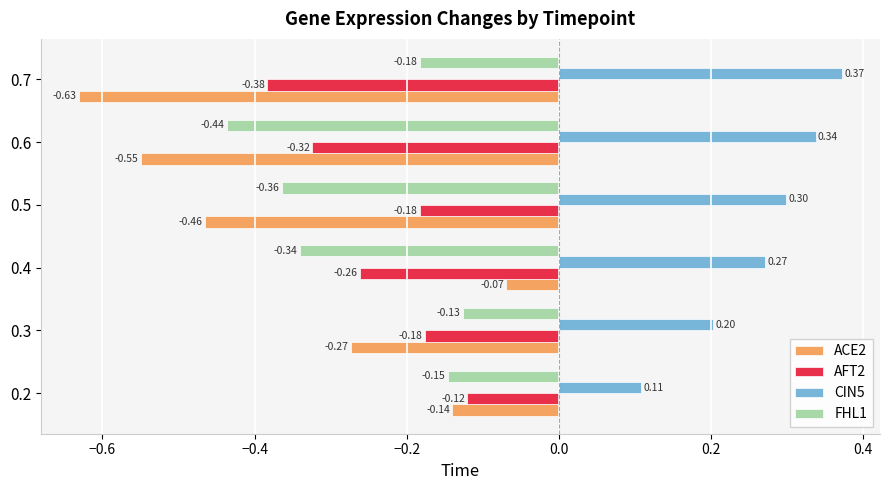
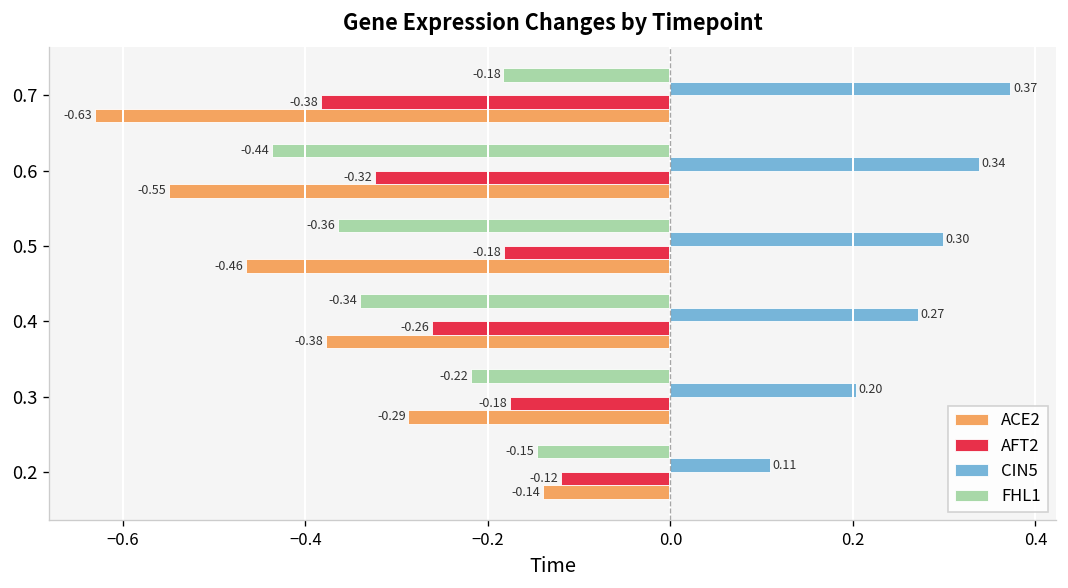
ACE2, 0.4: -0.07 -> -0.38
FHL1, 0.3: -0.13 -> -0.22
ACE2, 0.3: -0.27 -> -0.29
